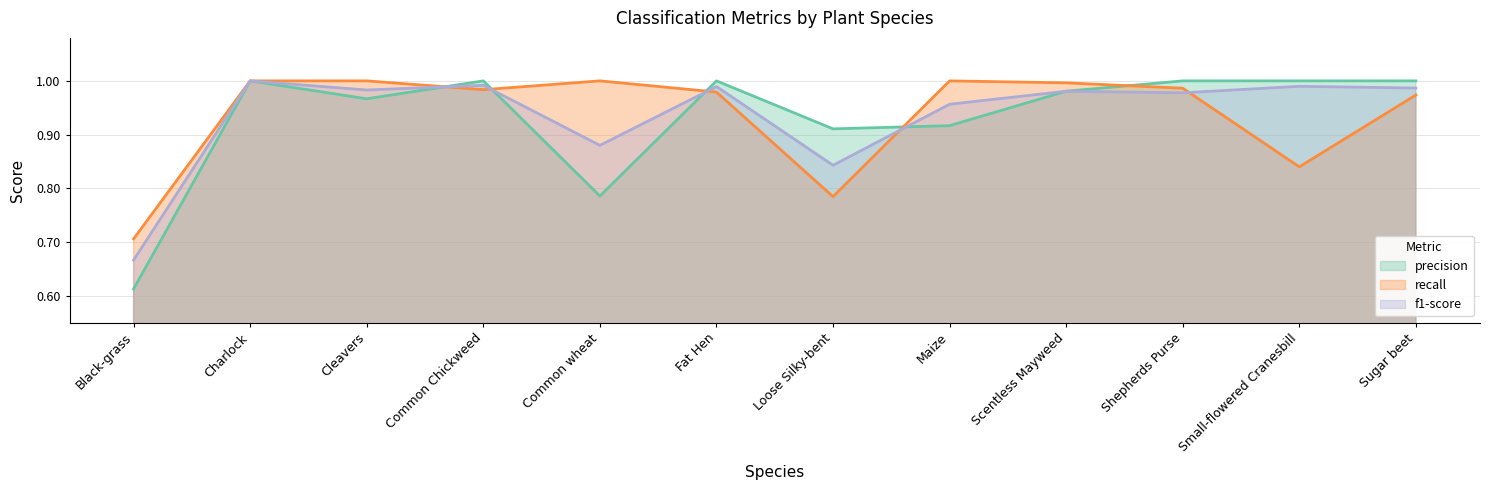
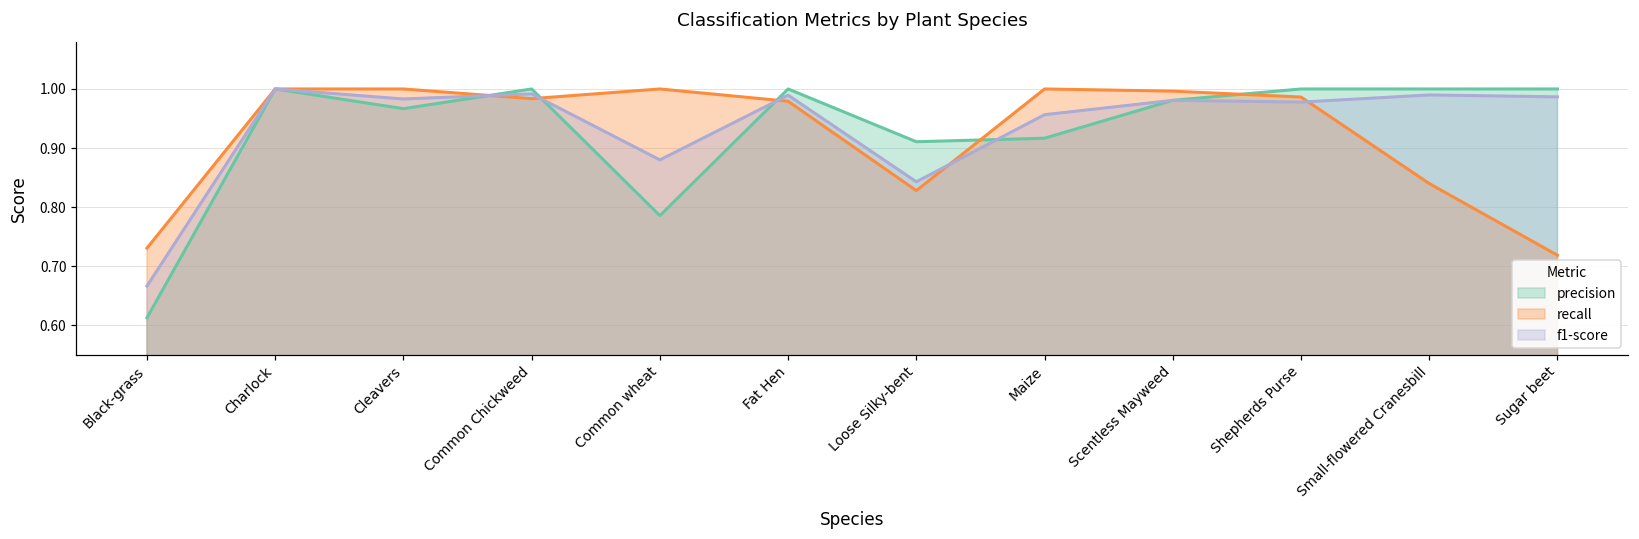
recall, Black-grass: 0.71 -> 0.73
recall, Loose Silky-bent: 0.78 -> 0.83
recall, Sugar beet: 0.97 -> 0.72
